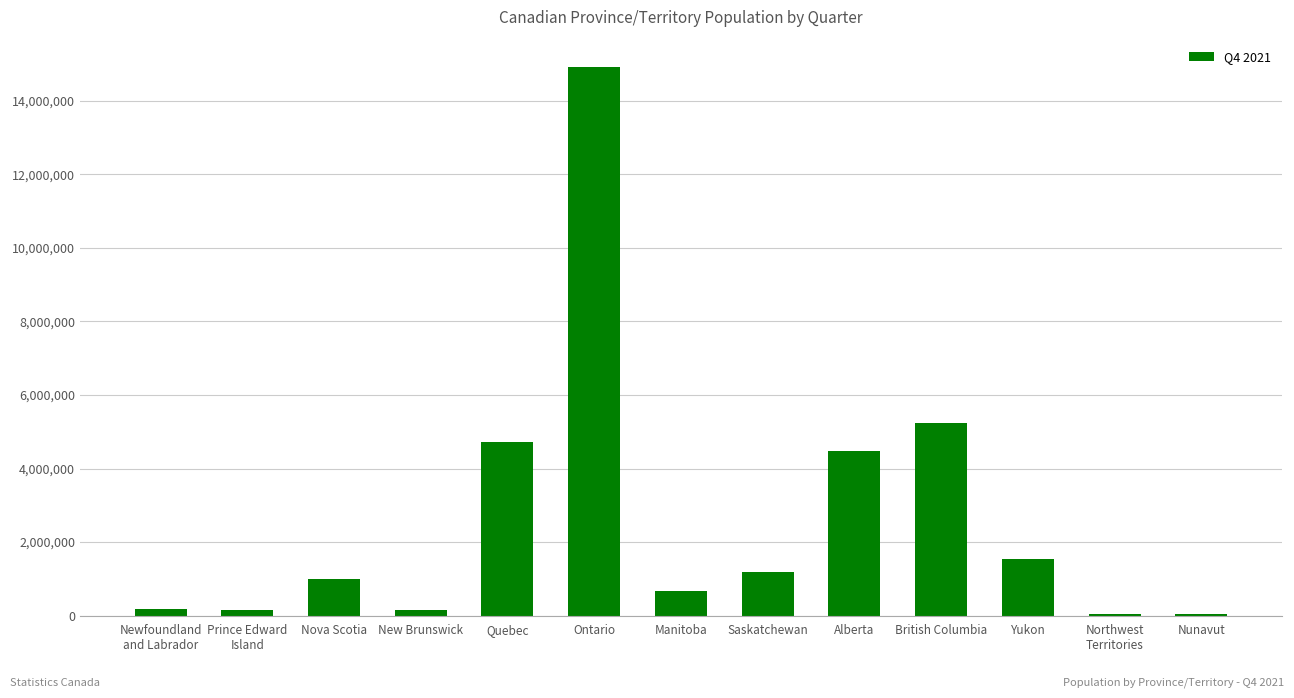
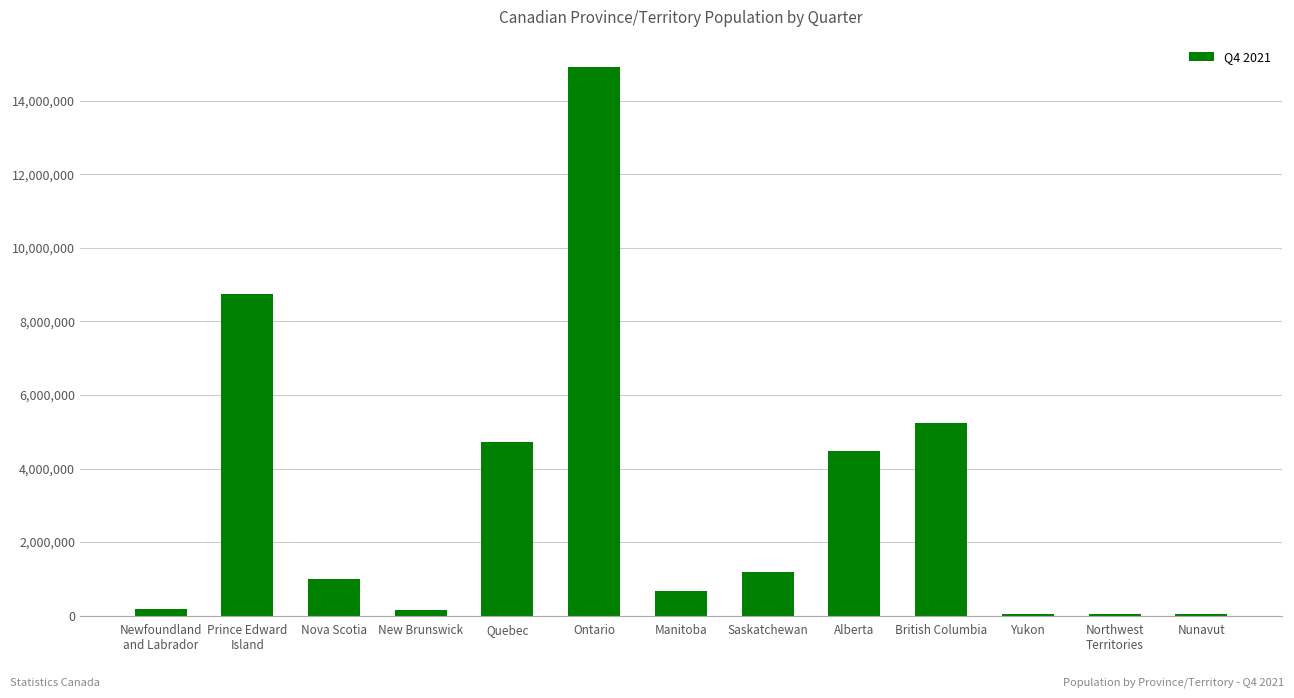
Prince Edward Island: 200,000 -> 8,800,000
Yukon: 1,600,000 -> 0
